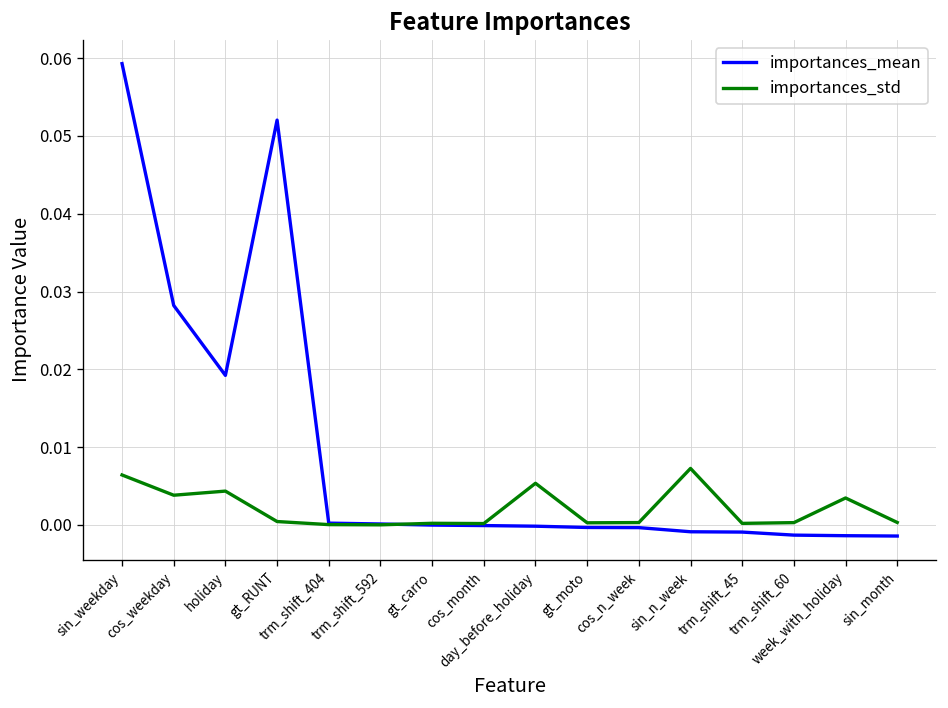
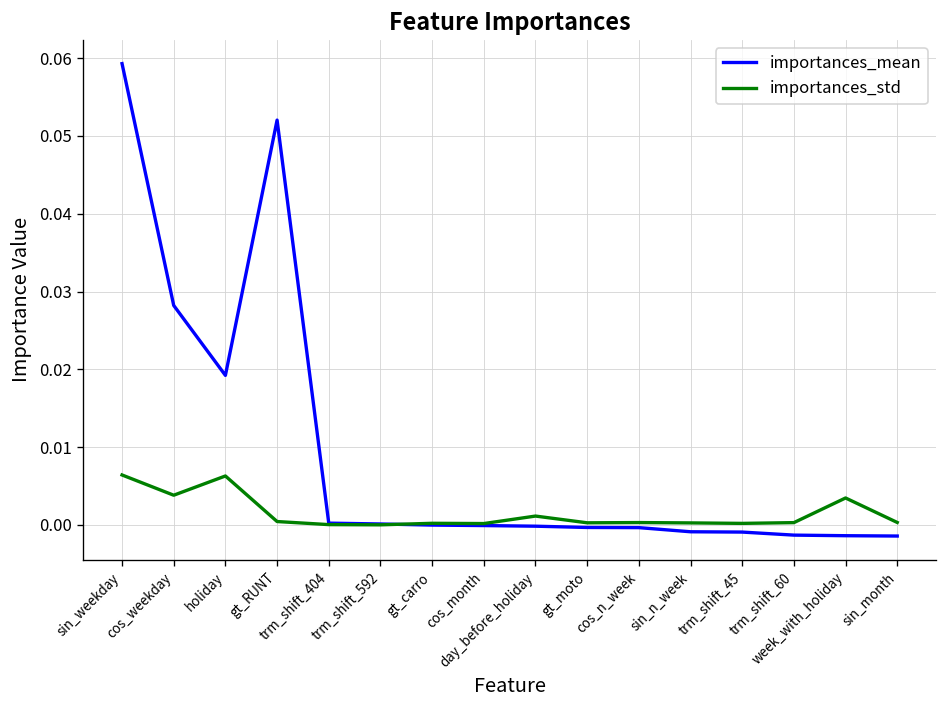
importances_std, holiday: 0.004 -> 0.006
importances_std, day_before_holiday: 0.005 -> 0.001
importances_std, sin_n_week: 0.007 -> 0.000
